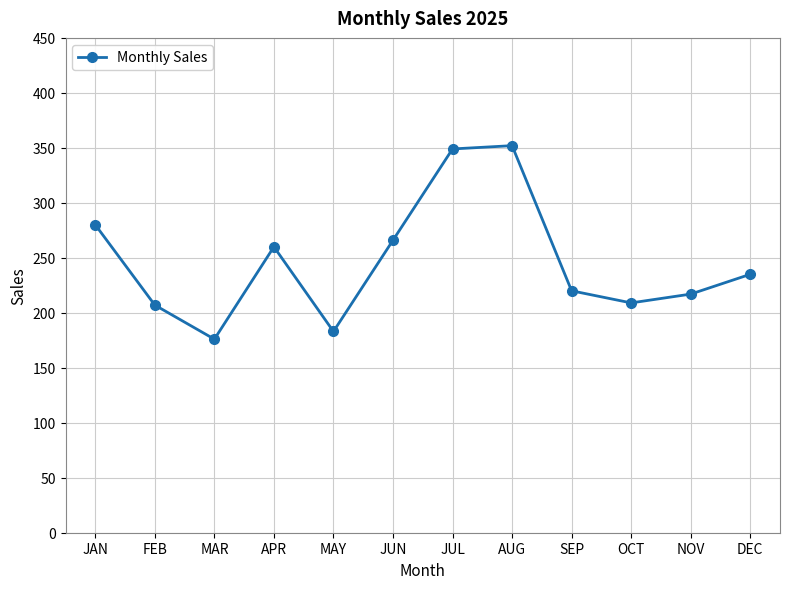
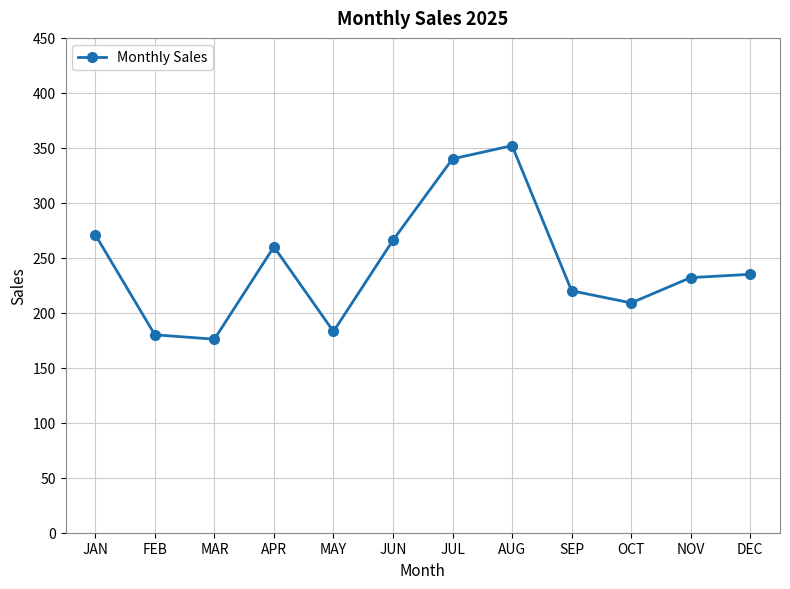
JAN: 280 -> 271
FEB: 207 -> 180
JUL: 349 -> 340
NOV: 217 -> 232
